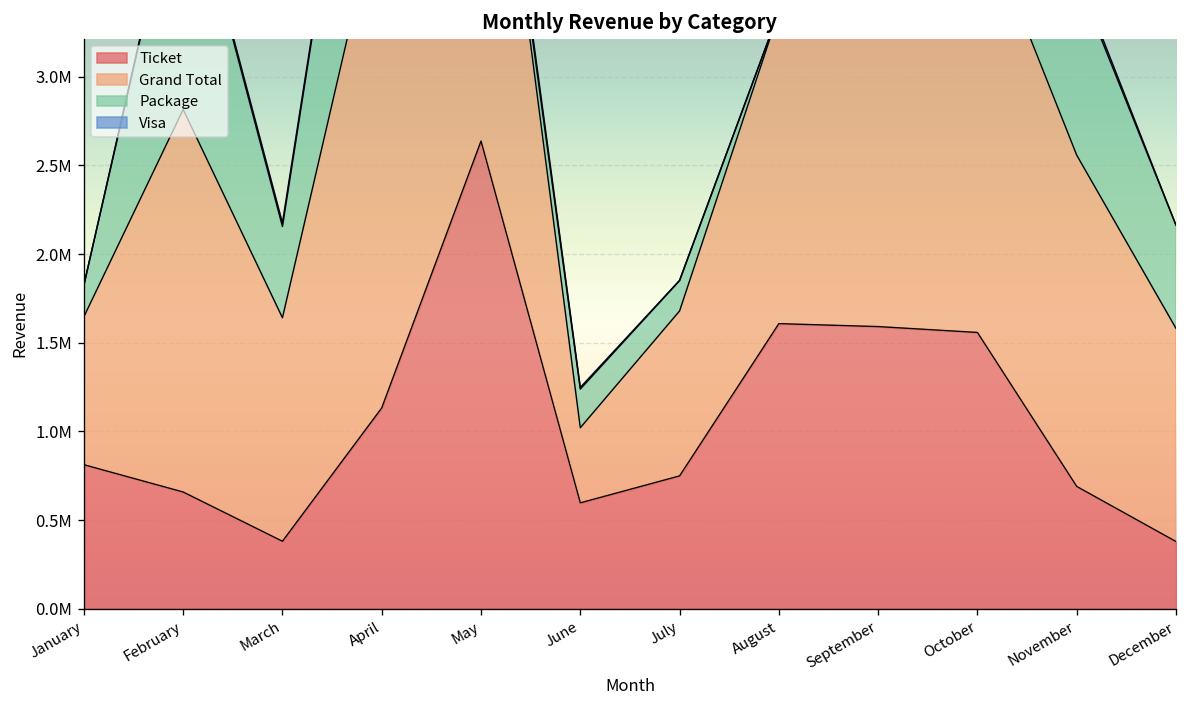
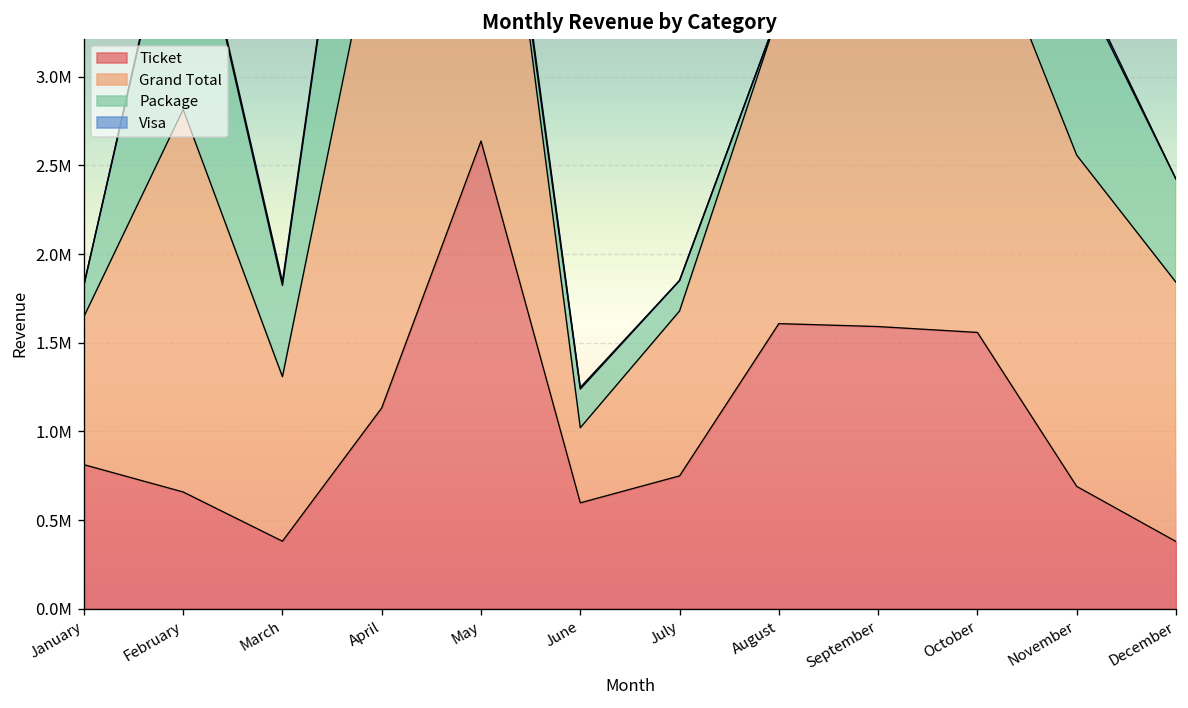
Grand Total, March: 1260000 -> 930000
Grand Total, December: 1200000 -> 1460000
